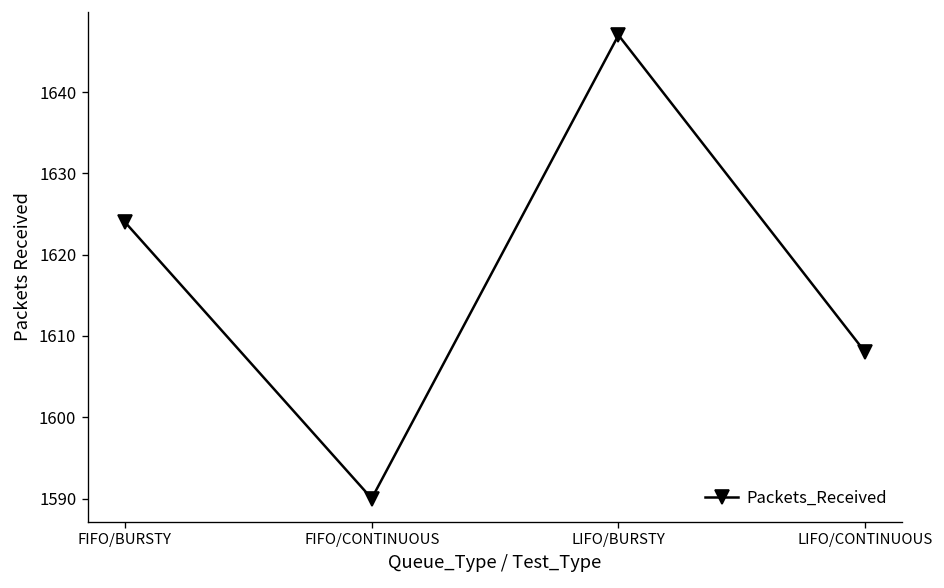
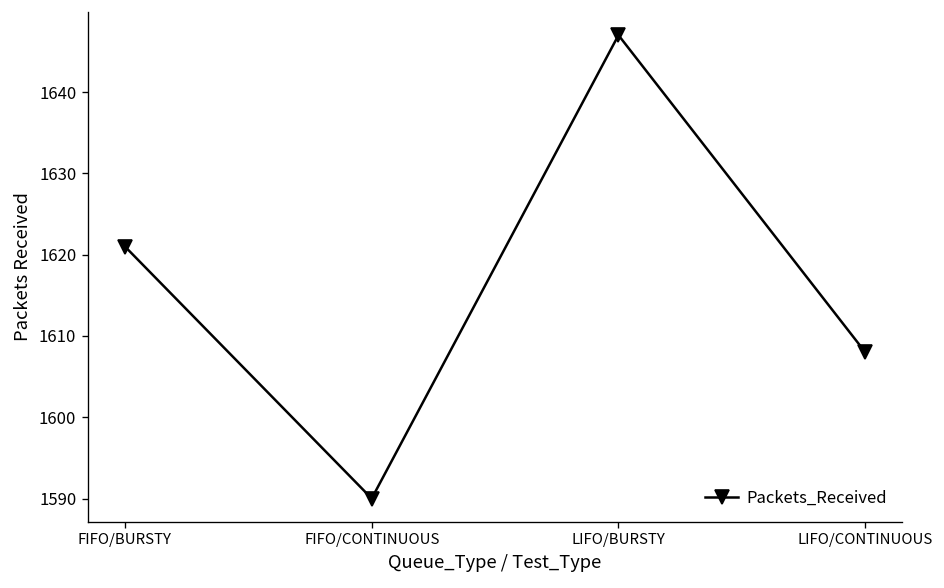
FIFO/BURSTY: 1624 -> 1621
